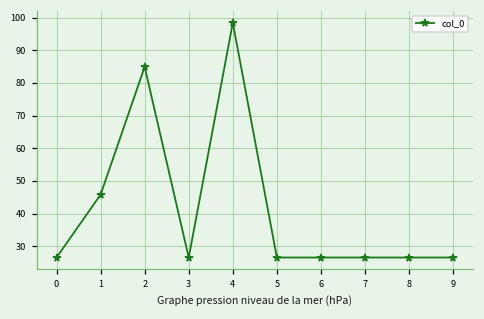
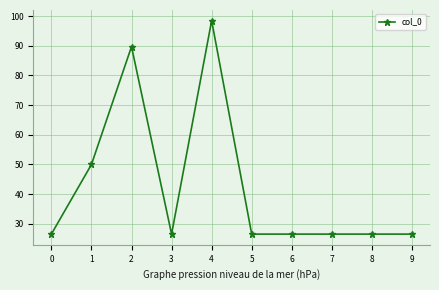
1: 46 -> 50
2: 85 -> 90
